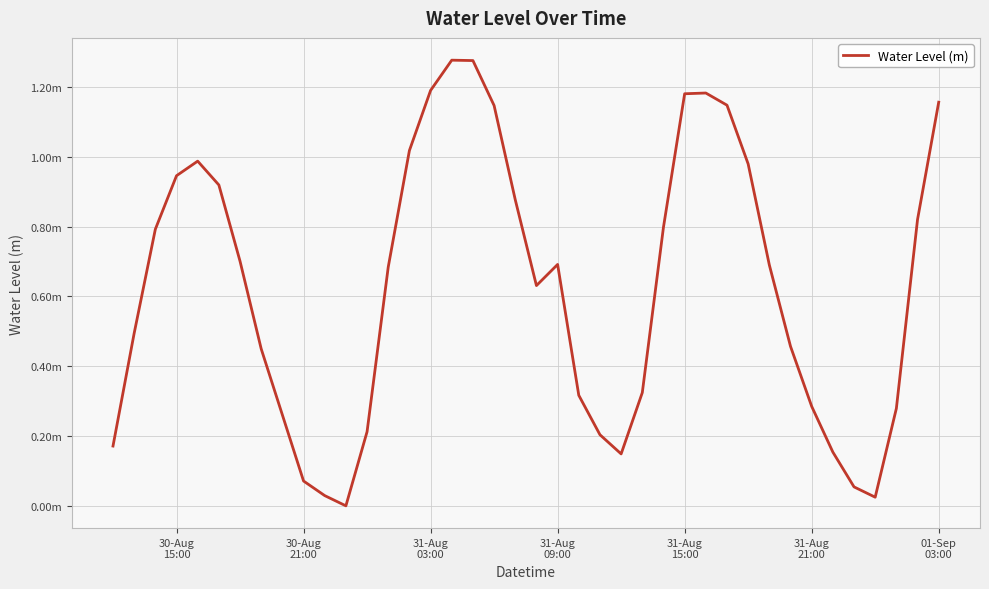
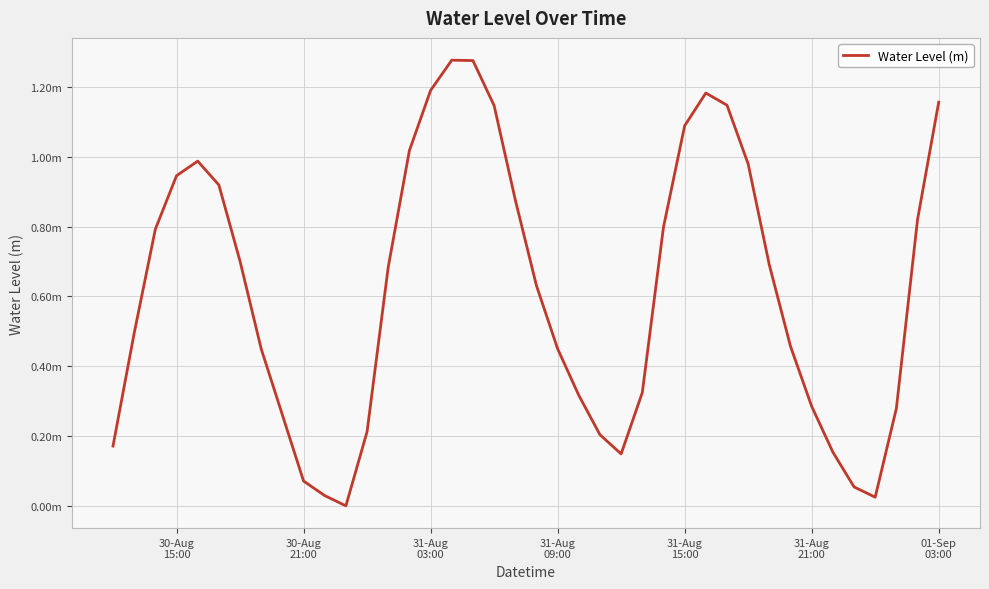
31-Aug 09:00: 0.69m -> 0.45m
31-Aug 15:00: 1.18m -> 1.09m
